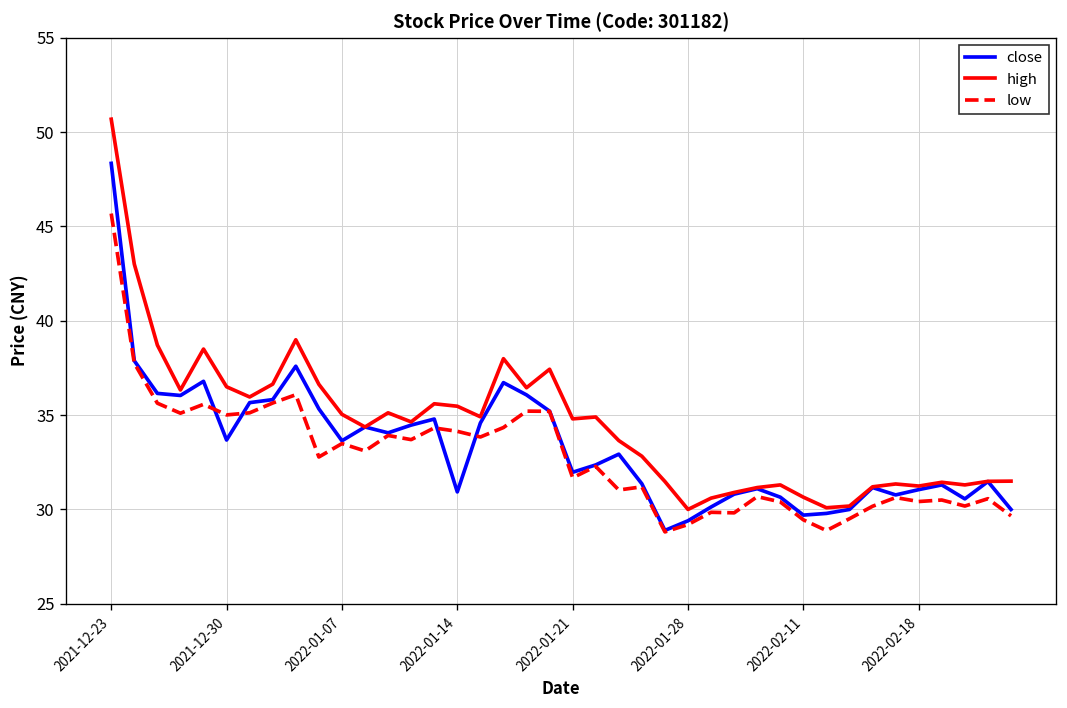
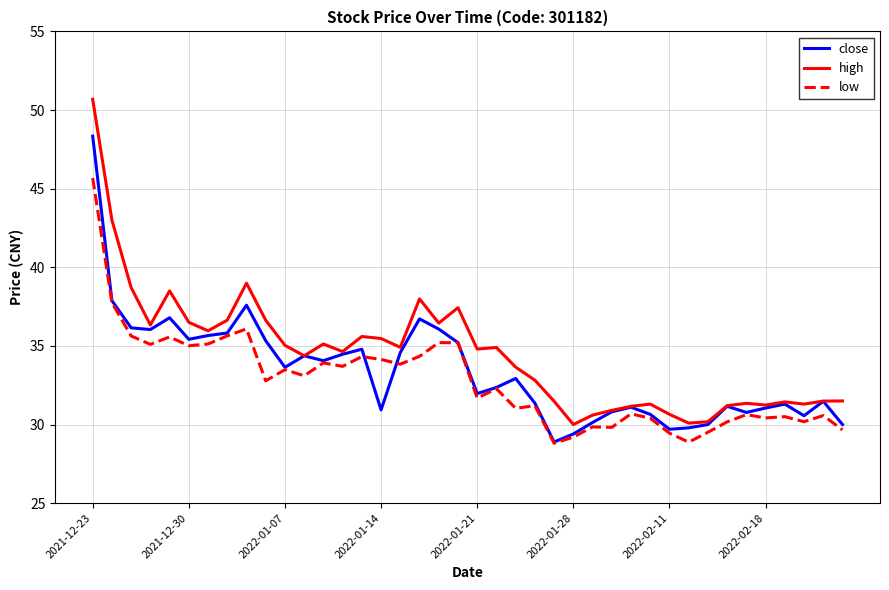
close, 2021-12-30: 33.7 -> 35.4
